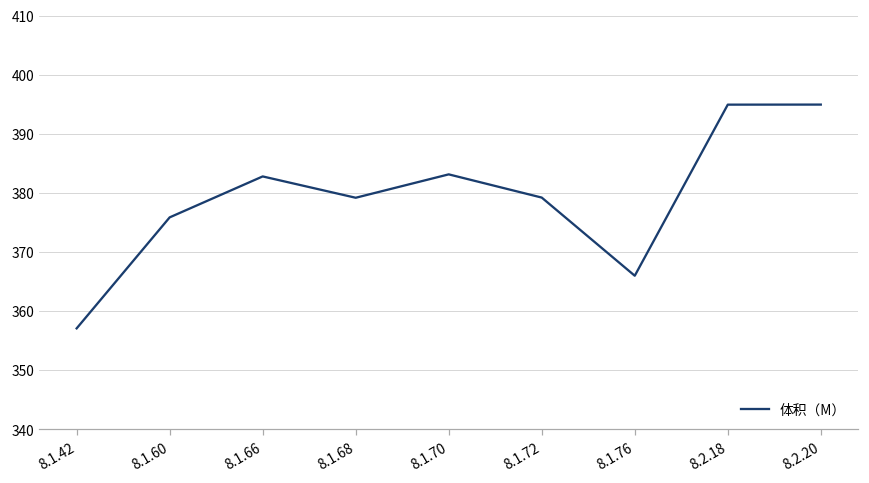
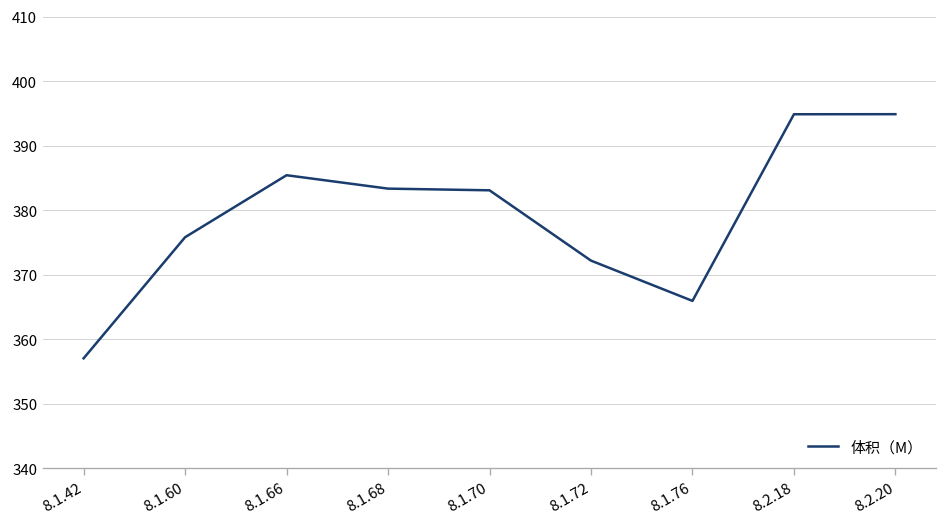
8.1.66: 383 -> 385
8.1.68: 379 -> 383
8.1.72: 379 -> 372
